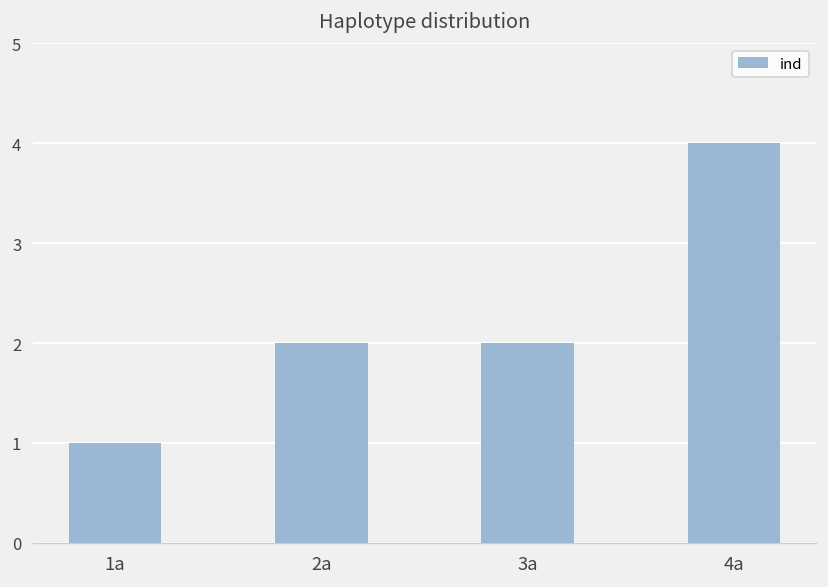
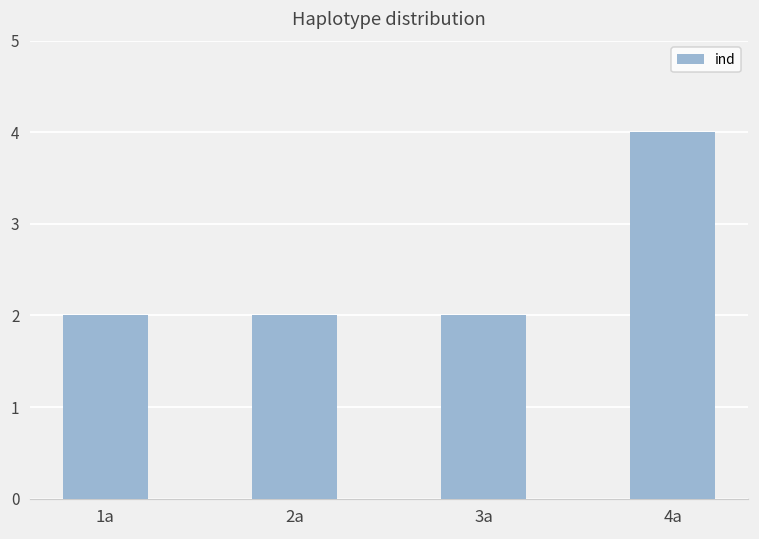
1a: 1 -> 2
